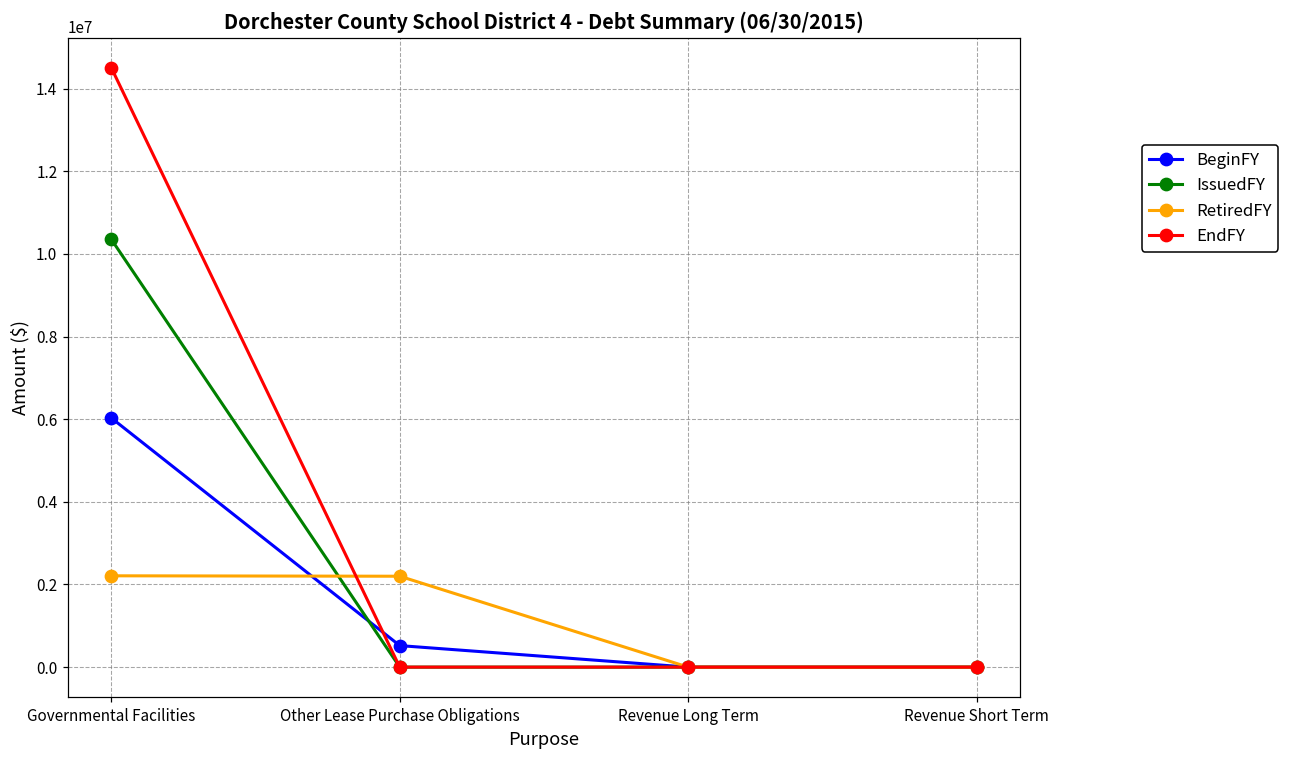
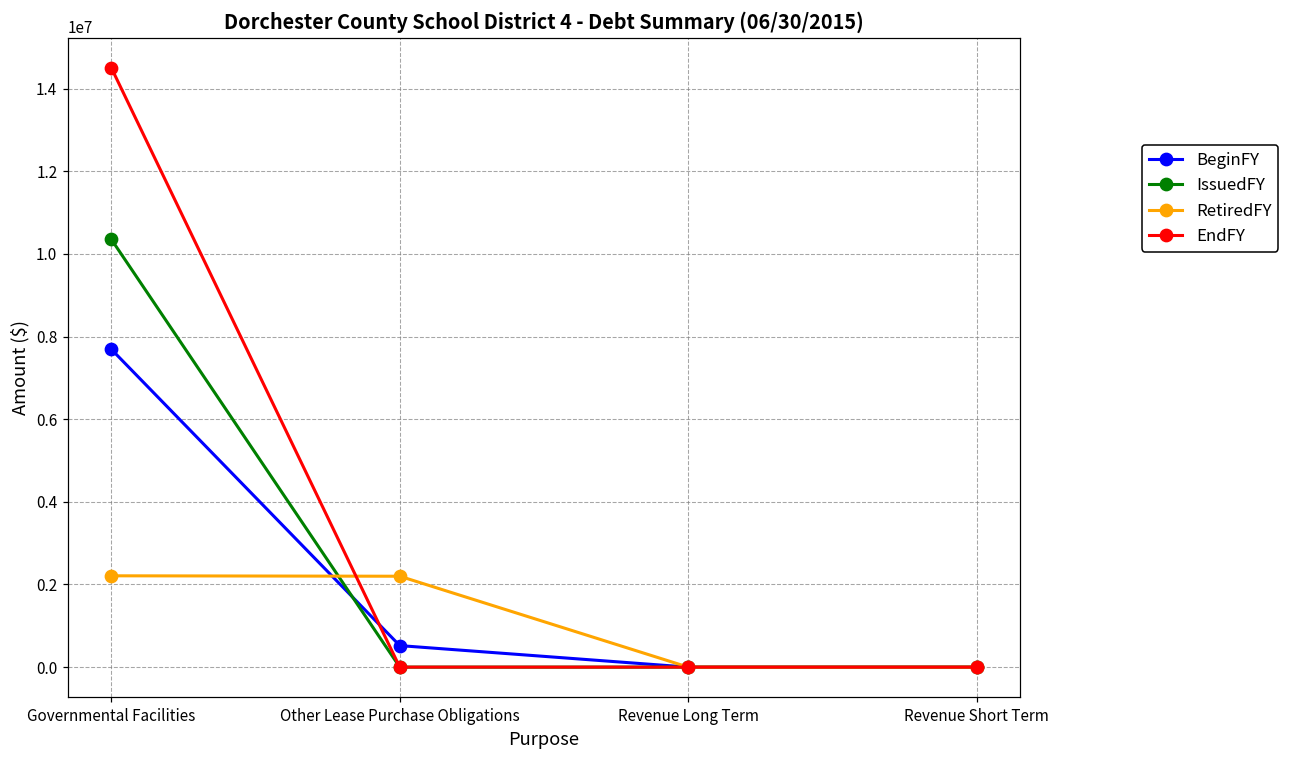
BeginFY, Governmental Facilities: 6000000 -> 7700000
